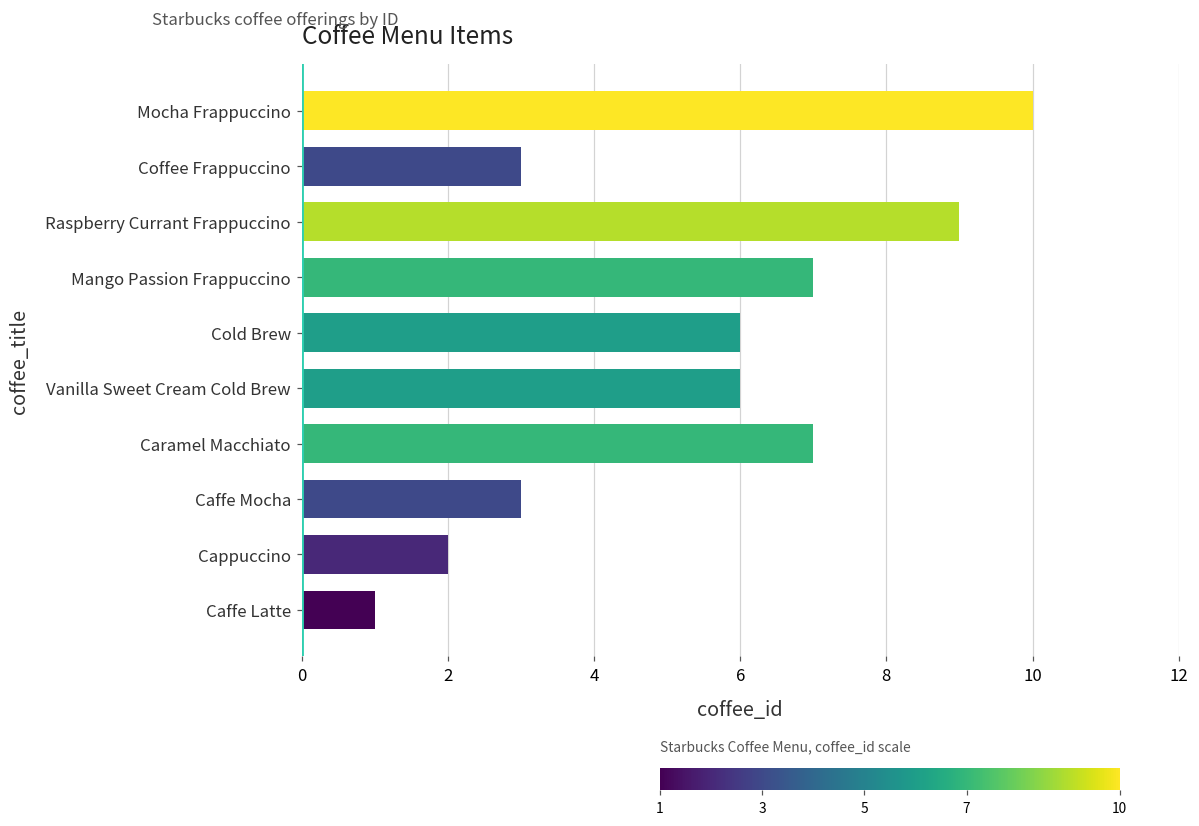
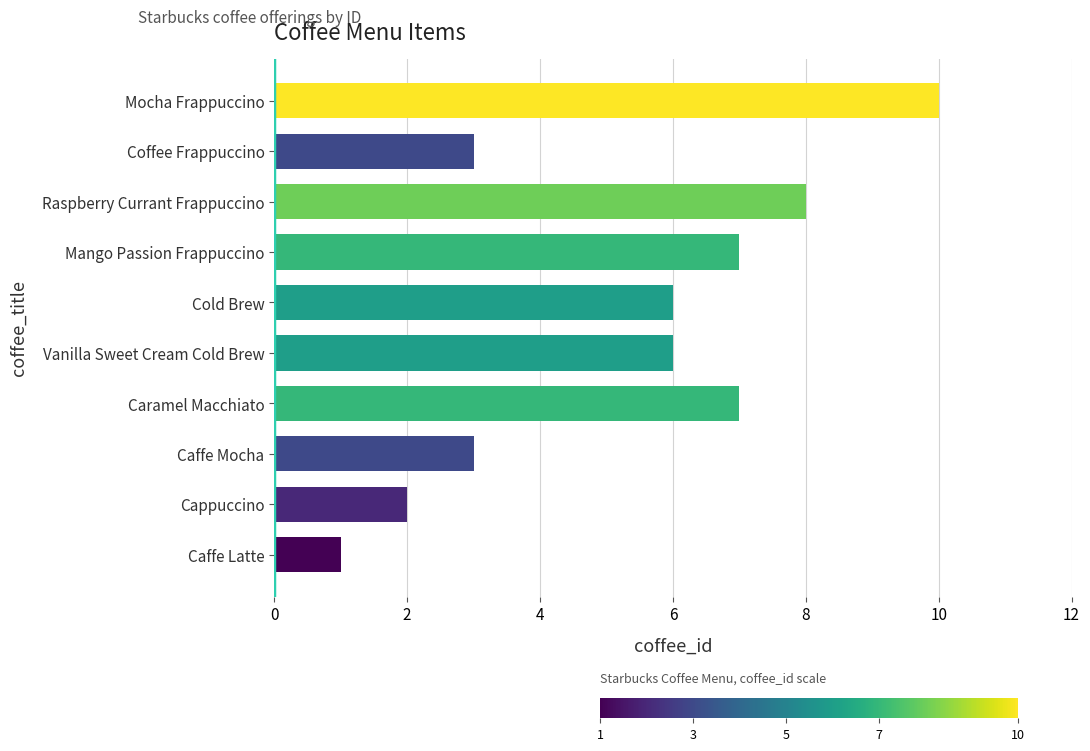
Raspberry Currant Frappuccino: 9 -> 8
